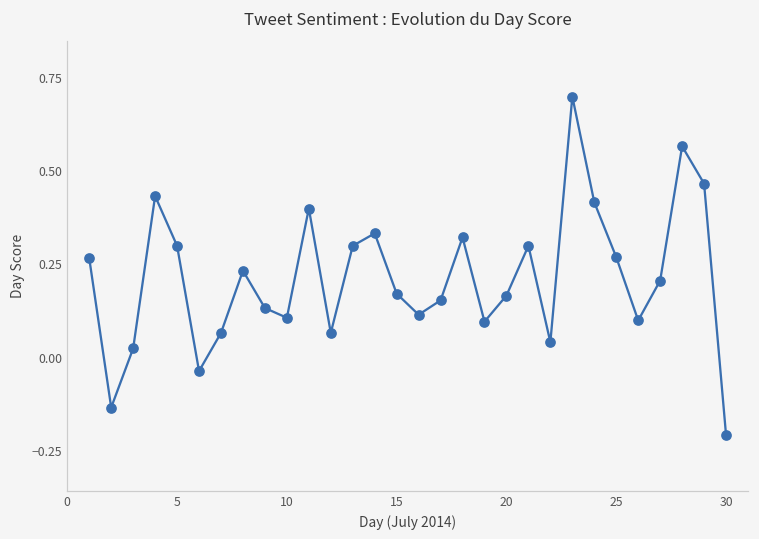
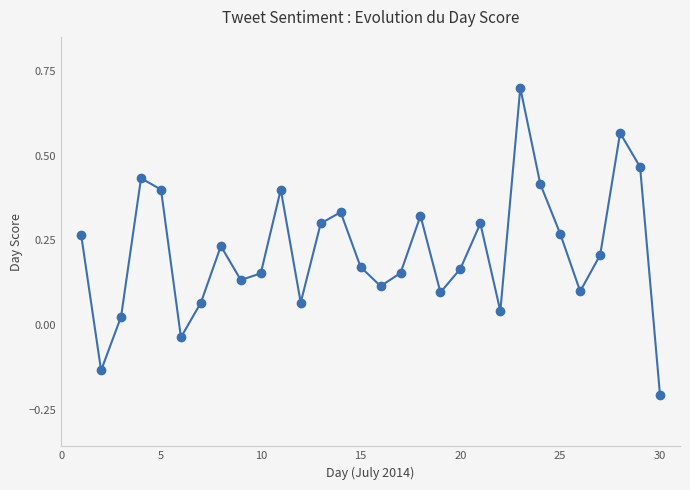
5: 0.3 -> 0.4
10: 0.11 -> 0.15
